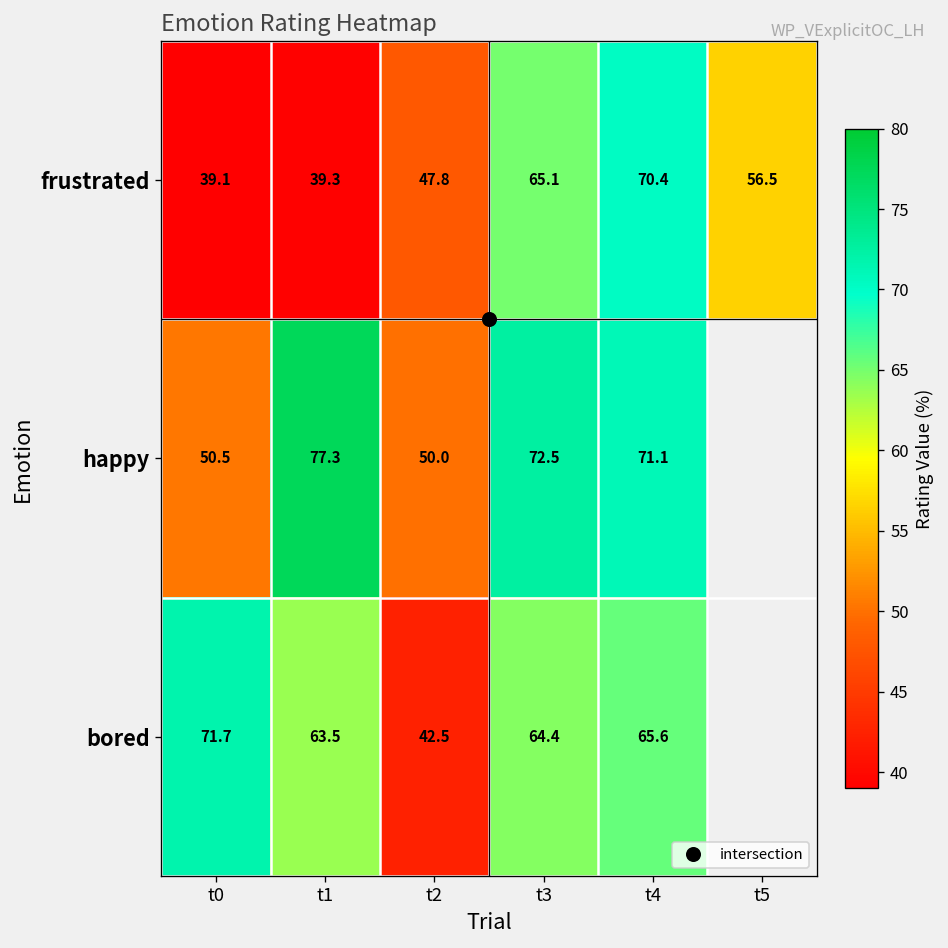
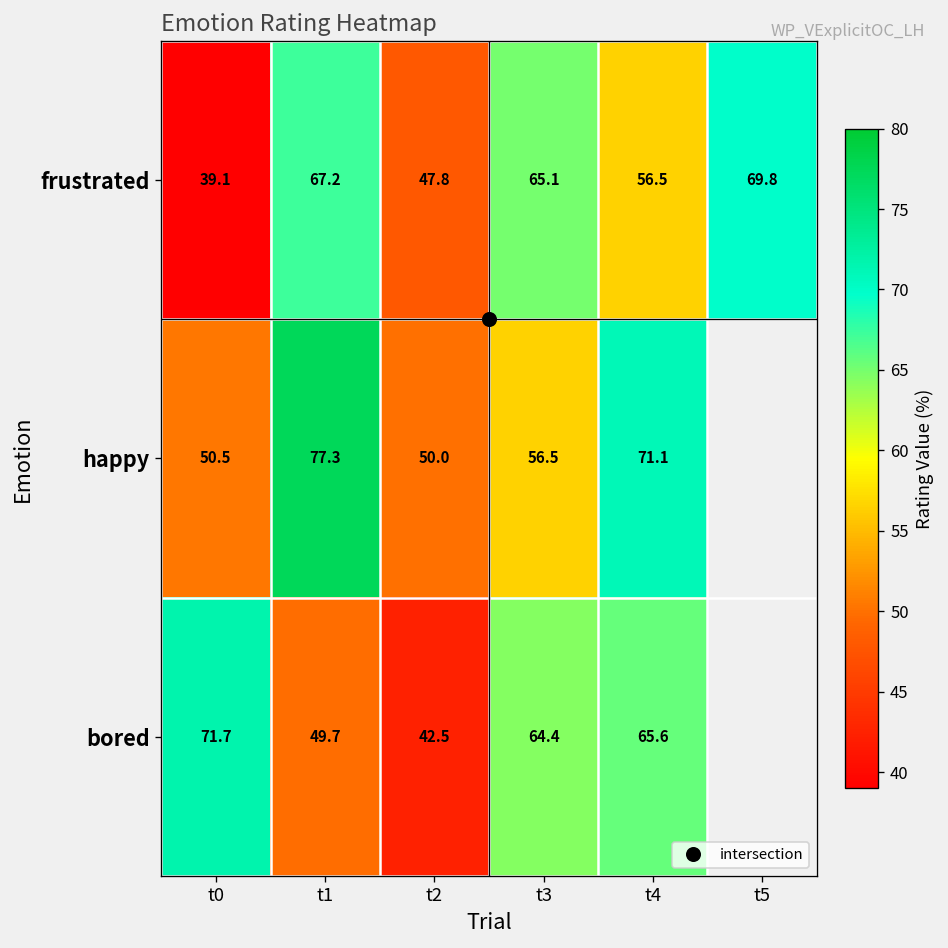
frustrated, t1: 39.3 -> 67.2
frustrated, t4: 70.4 -> 56.5
frustrated, t5: 56.5 -> 69.8
happy, t3: 72.5 -> 56.5
bored, t1: 63.5 -> 49.7
